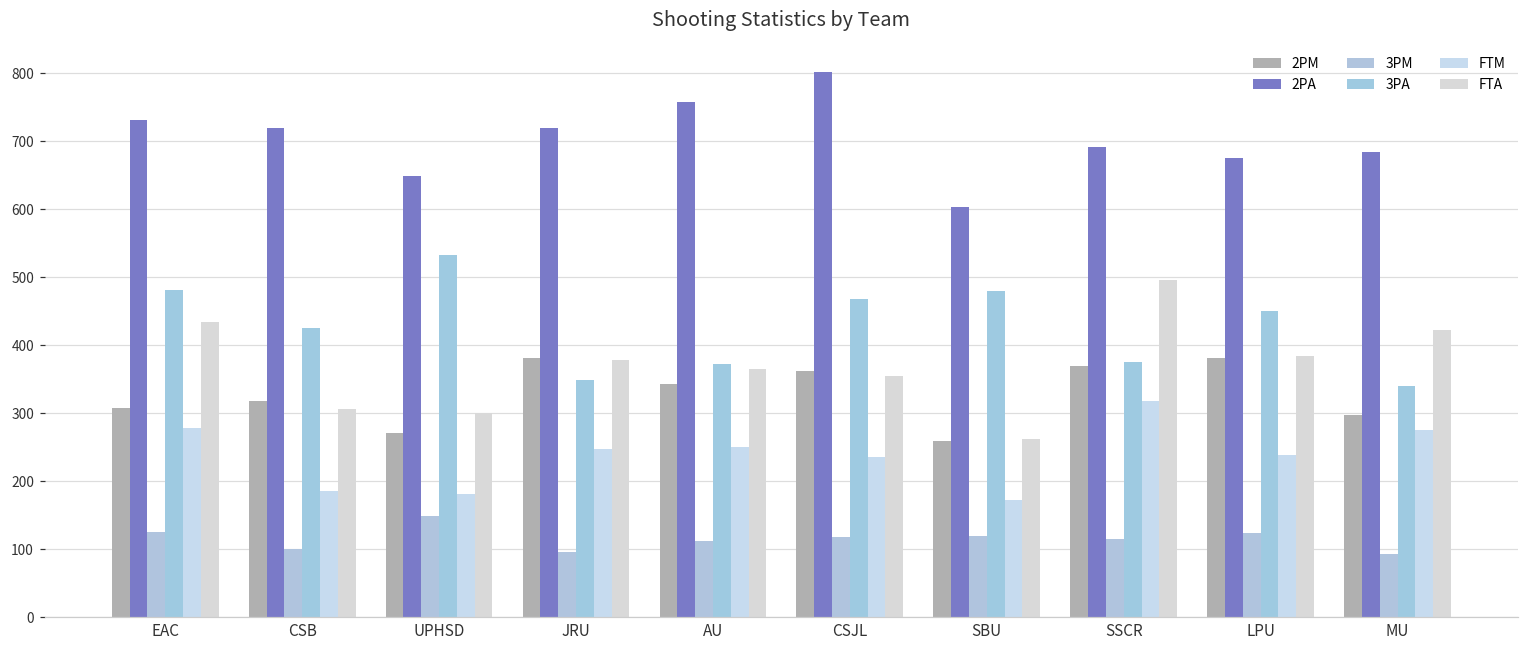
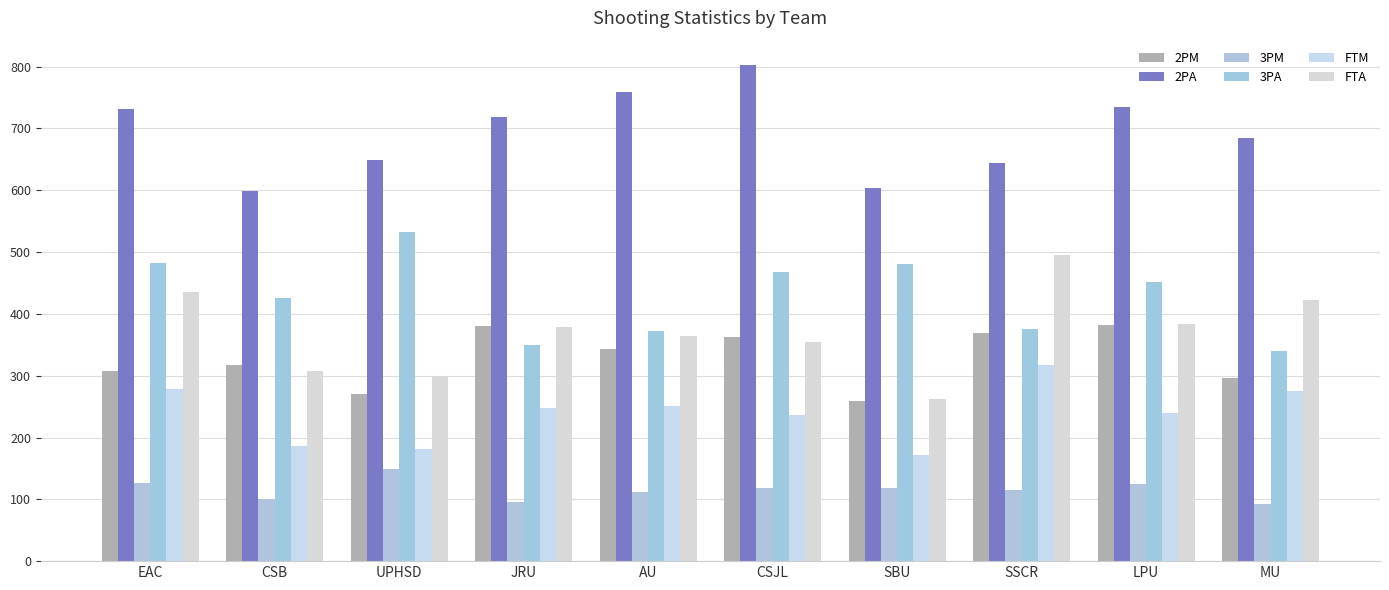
2PA, CSB: 720 -> 600
2PA, SSCR: 690 -> 640
2PA, LPU: 680 -> 740
